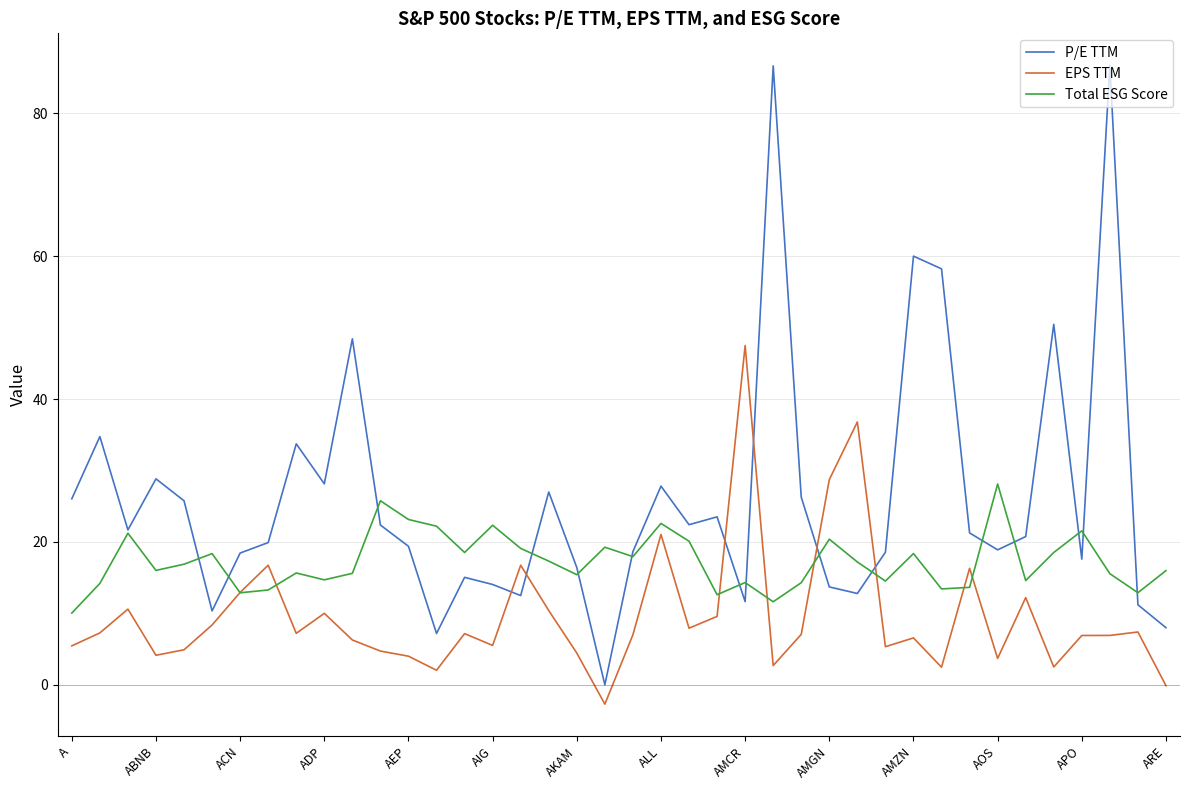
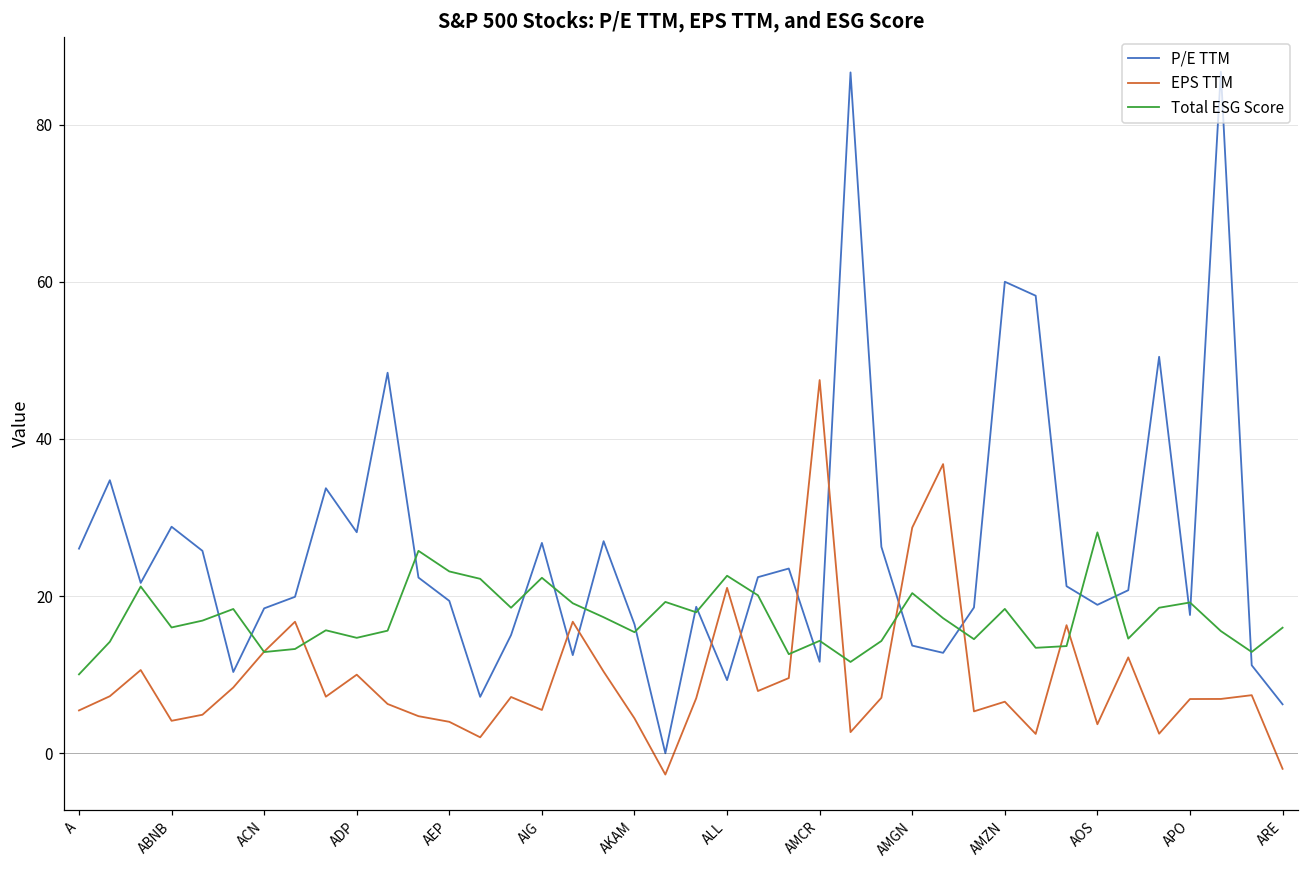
P/E TTM, AIG: 14 -> 27
P/E TTM, ALL: 28 -> 9
Total ESG Score, APO: 22 -> 19
P/E TTM, ARE: 8 -> 6
EPS TTM, ARE: 0 -> -2
